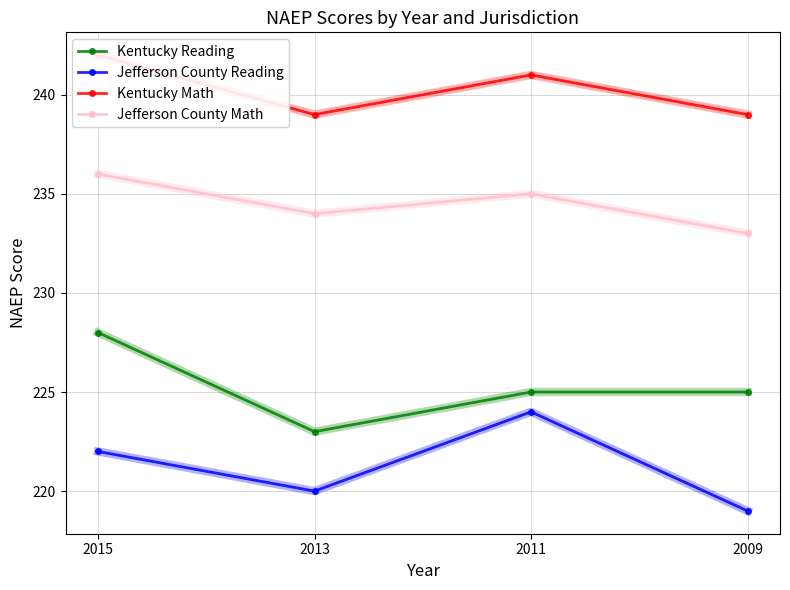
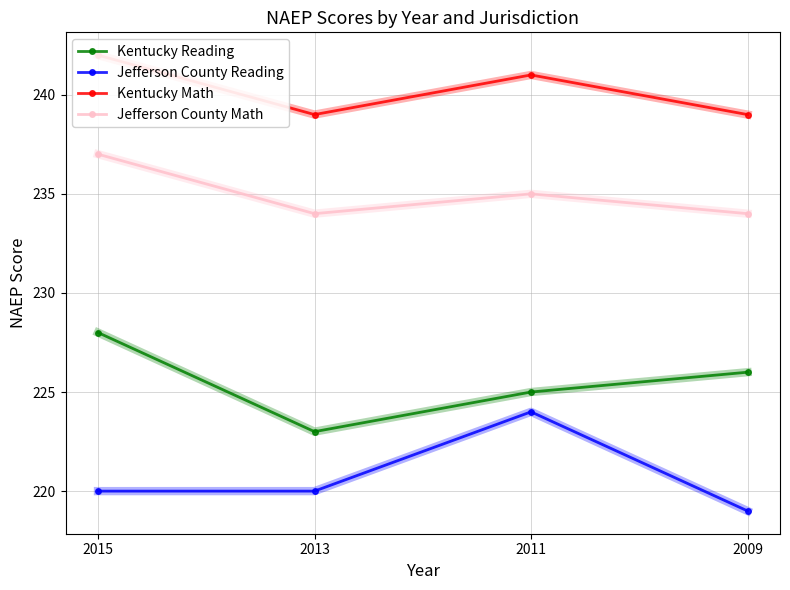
Jefferson County Reading, 2015: 222 -> 220
Jefferson County Math, 2015: 236 -> 237
Kentucky Reading, 2009: 225 -> 226
Jefferson County Math, 2009: 233 -> 234
